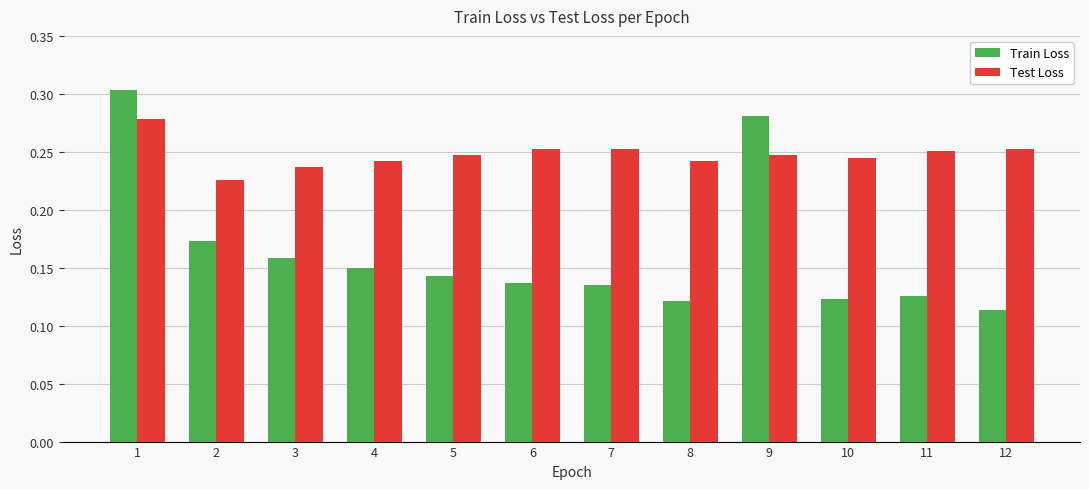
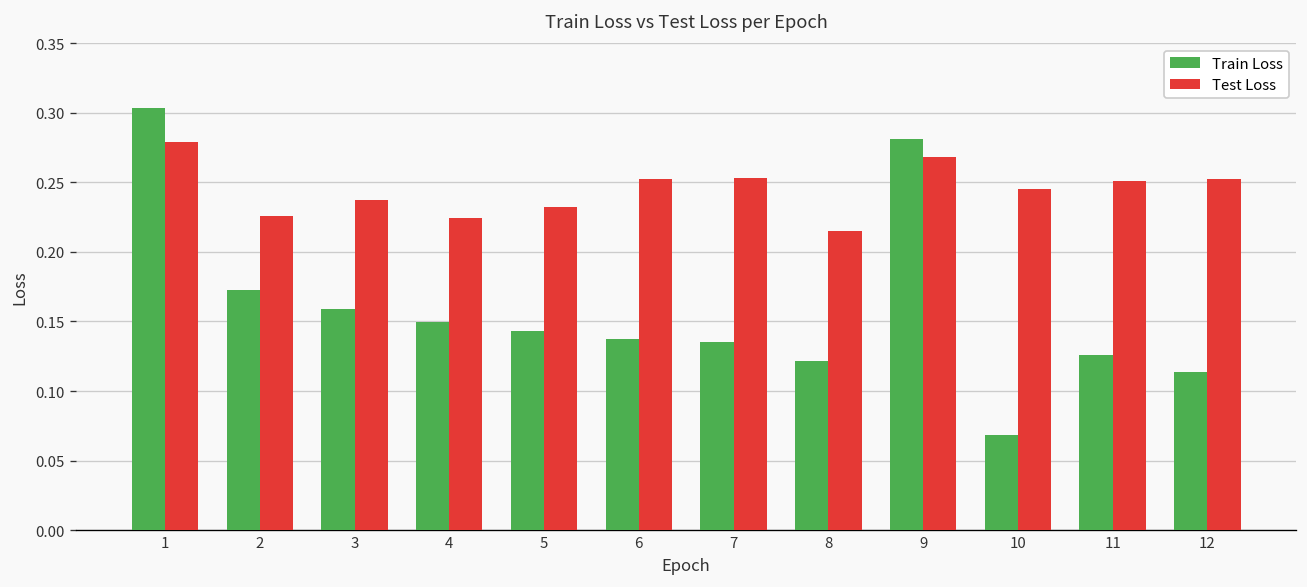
Test Loss, 4: 0.242 -> 0.225
Test Loss, 5: 0.247 -> 0.232
Test Loss, 8: 0.242 -> 0.215
Test Loss, 9: 0.248 -> 0.268
Train Loss, 10: 0.123 -> 0.068
